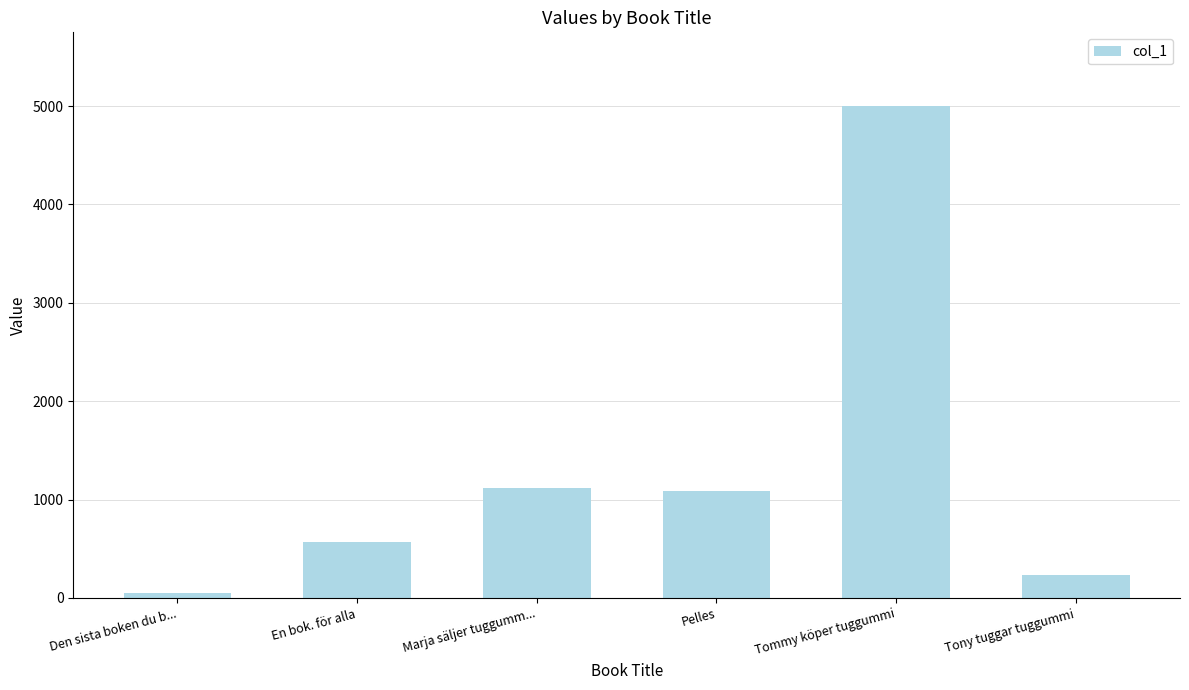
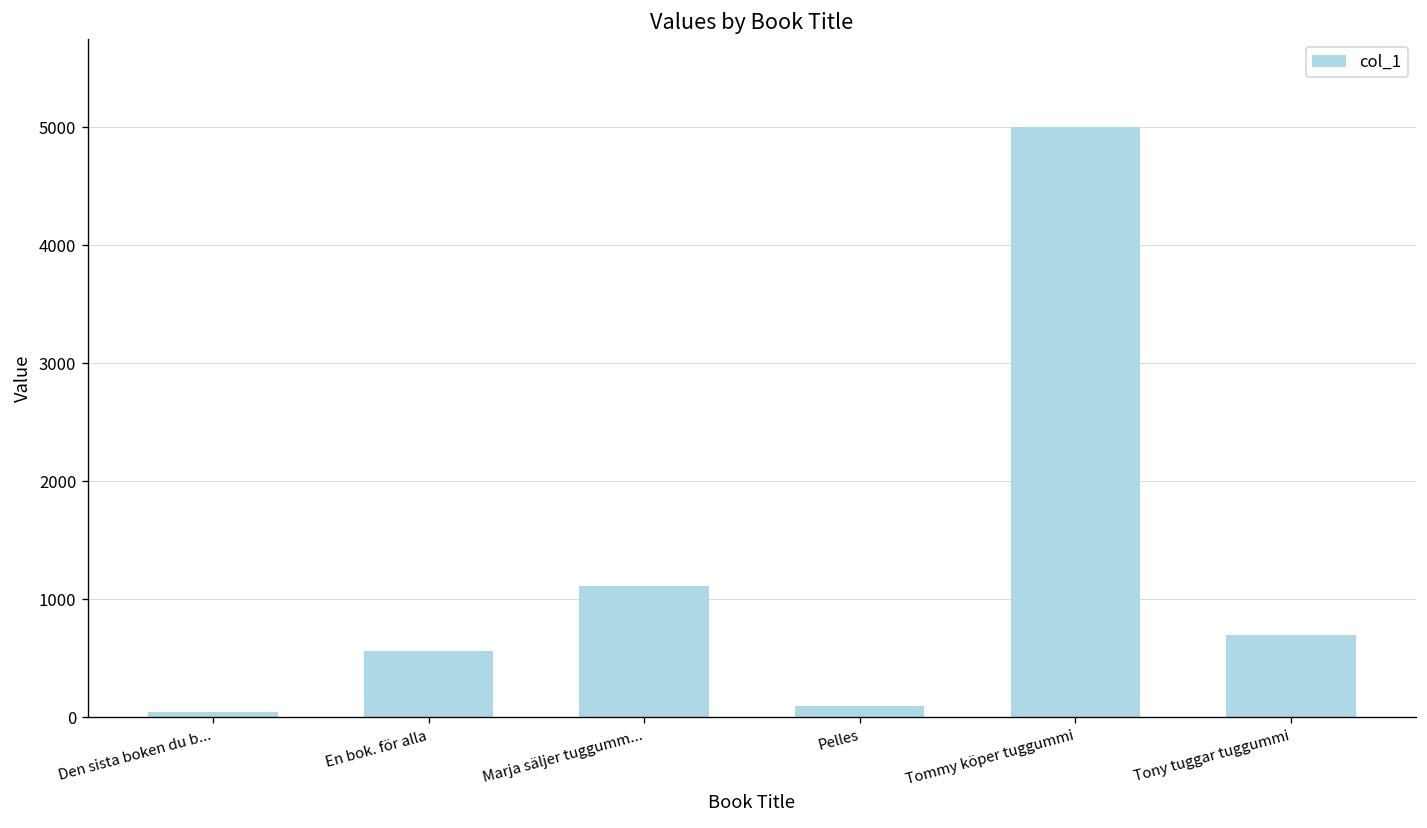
Pelles: 1100 -> 100
Tony tuggar tuggummi: 200 -> 700
